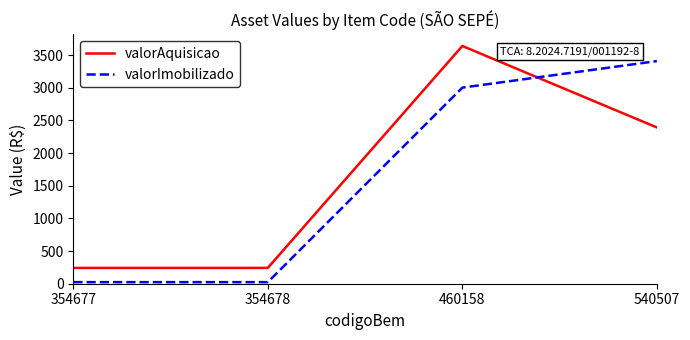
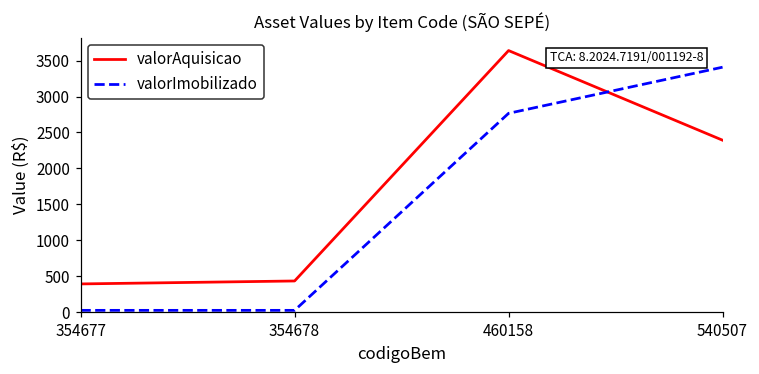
valorAquisicao, 354677: 200 -> 400
valorAquisicao, 354678: 200 -> 400
valorImobilizado, 460158: 3000 -> 2800
